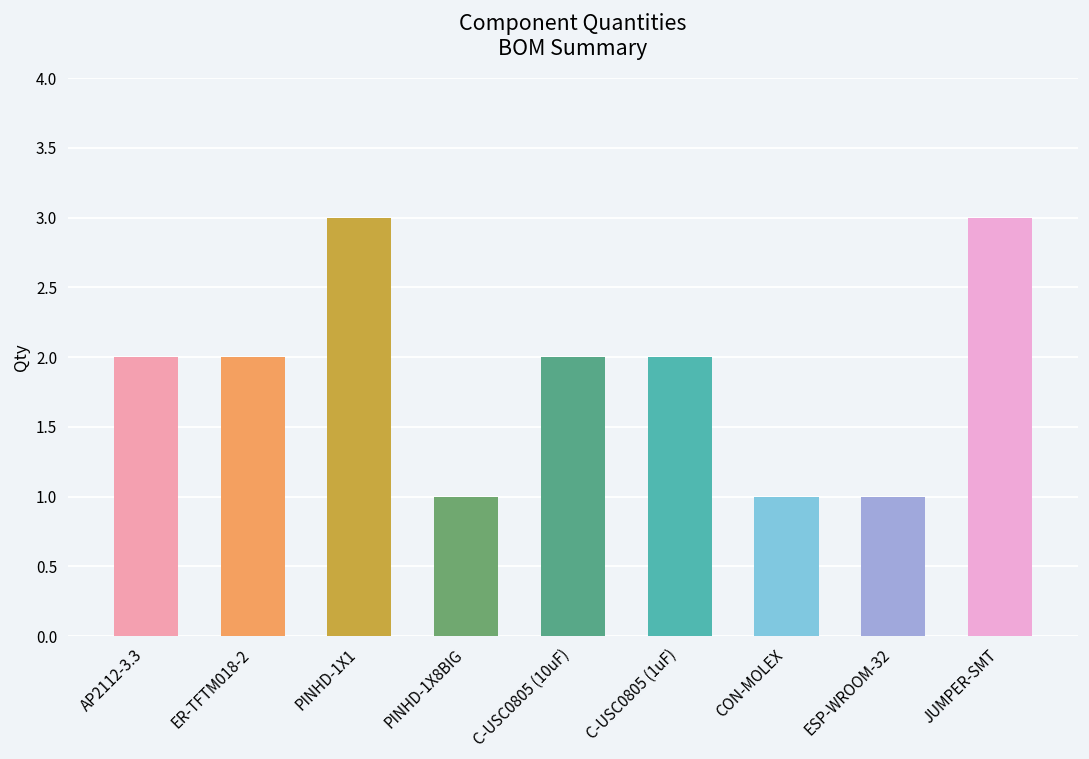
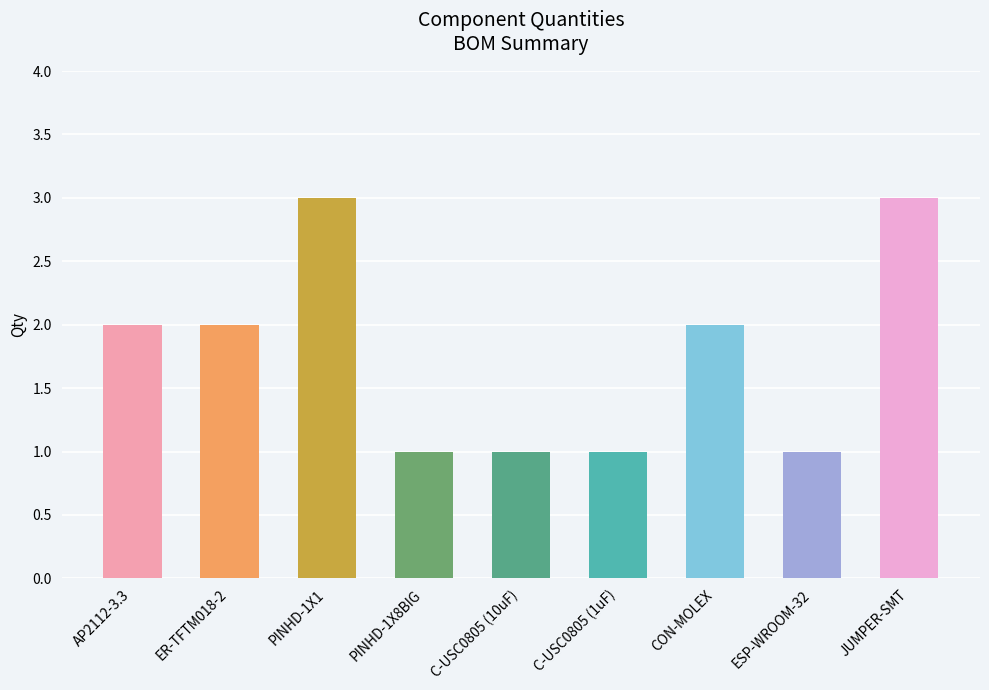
C-USC0805 (10uF): 2 -> 1
C-USC0805 (1uF): 2 -> 1
CON-MOLEX: 1 -> 2
